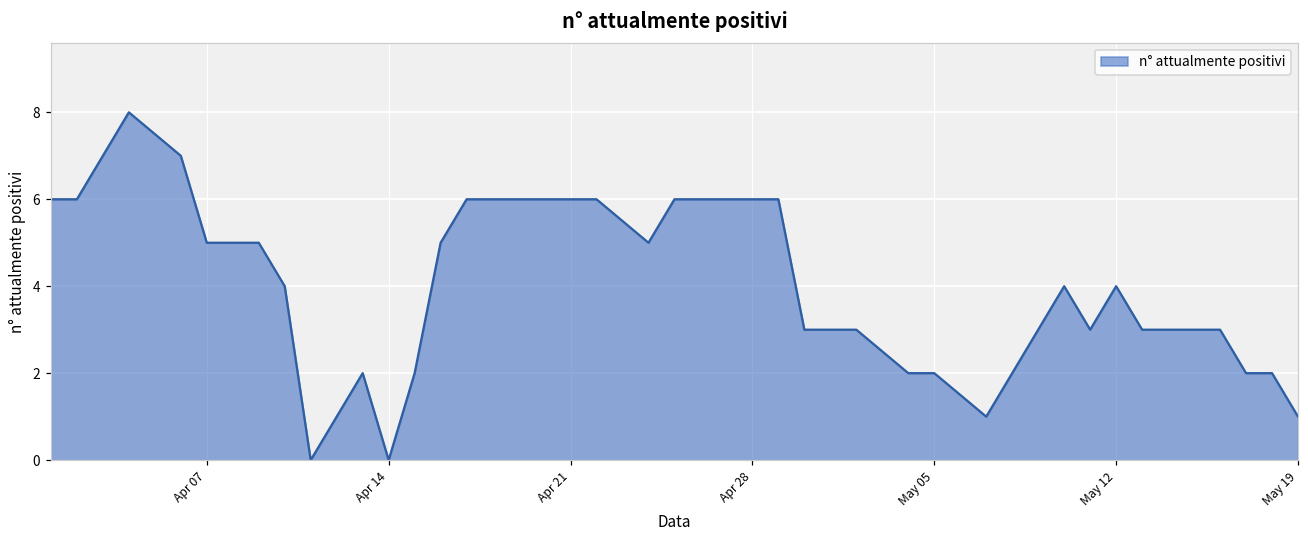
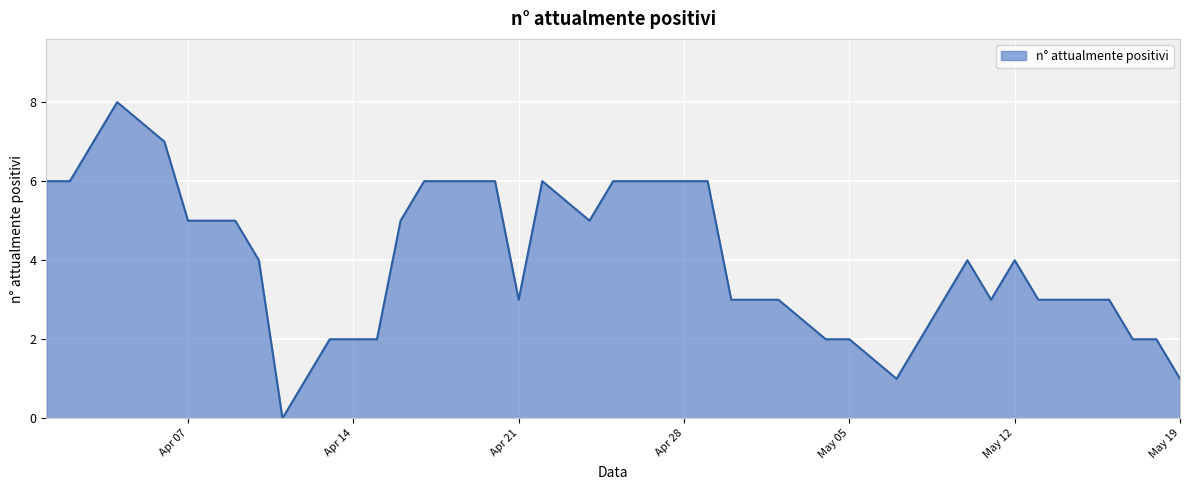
Apr 14: 0 -> 2
Apr 21: 6 -> 3
